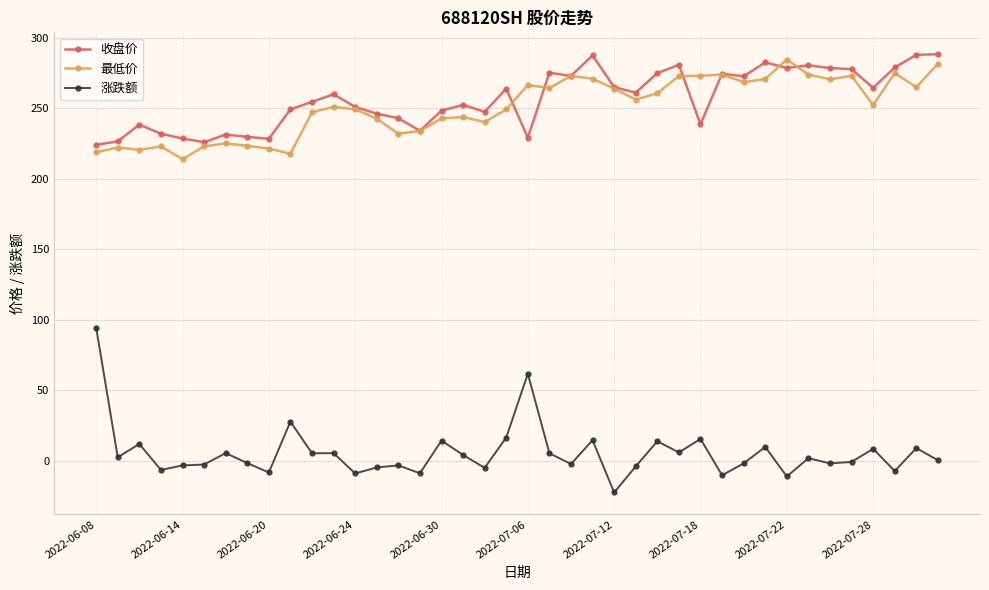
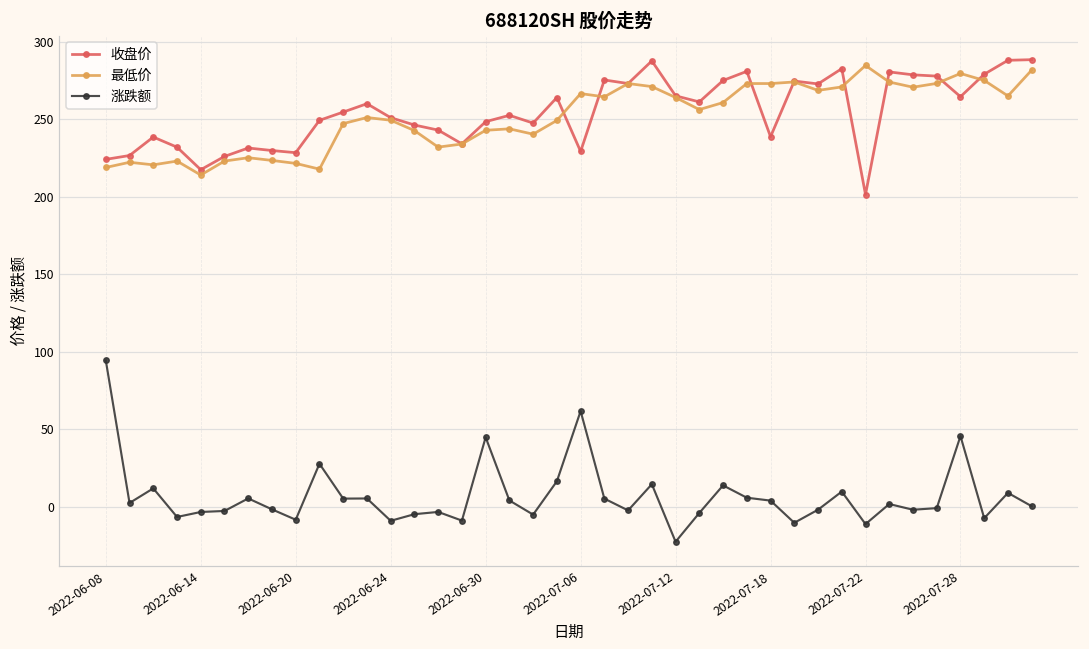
收盘价, 2022-06-14: 229 -> 217
涨跌额, 2022-06-30: 14 -> 45
涨跌额, 2022-07-18: 15 -> 4
收盘价, 2022-07-22: 279 -> 201
最低价, 2022-07-28: 252 -> 280
涨跌额, 2022-07-28: 9 -> 46
